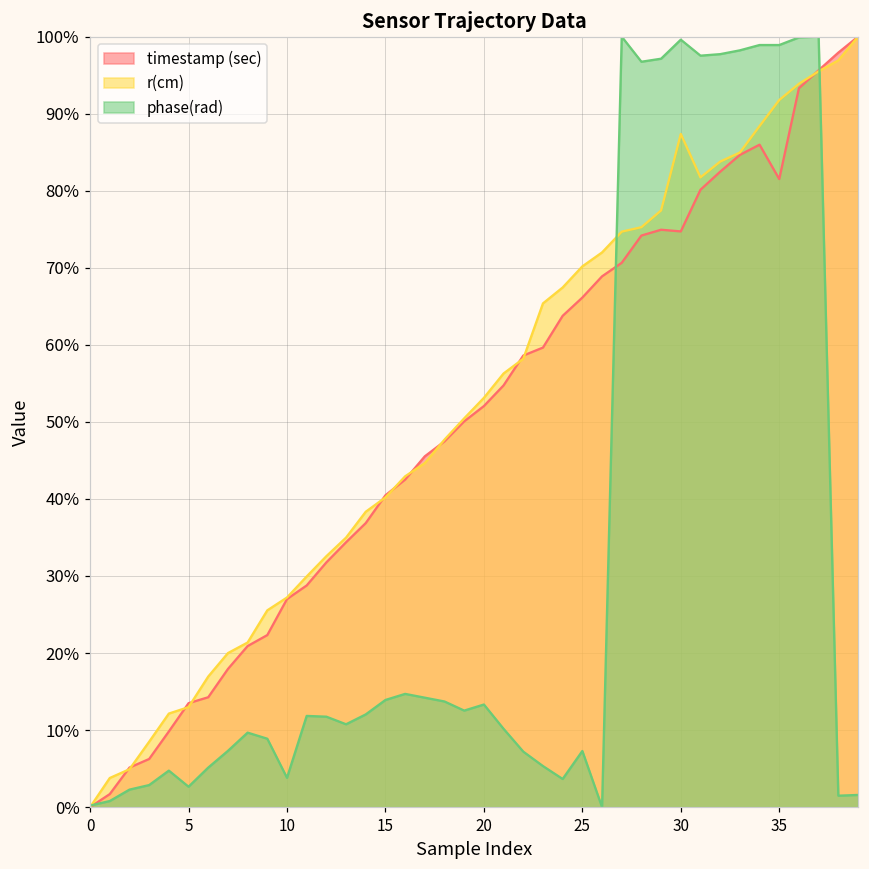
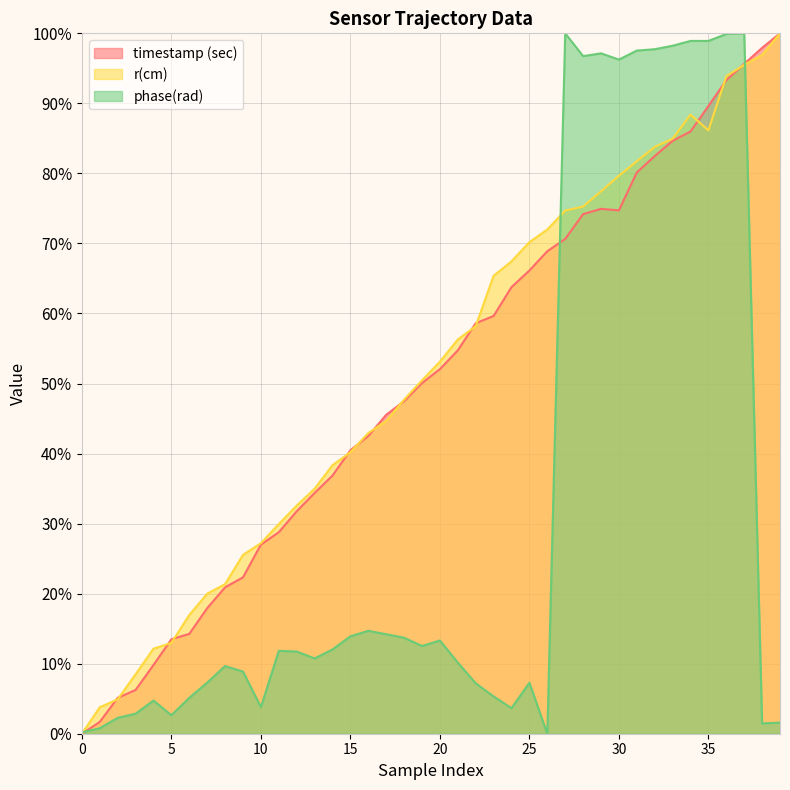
r(cm), 30: 87% -> 80%
phase(rad), 30: 100% -> 96%
timestamp (sec), 35: 82% -> 90%
r(cm), 35: 92% -> 86%
